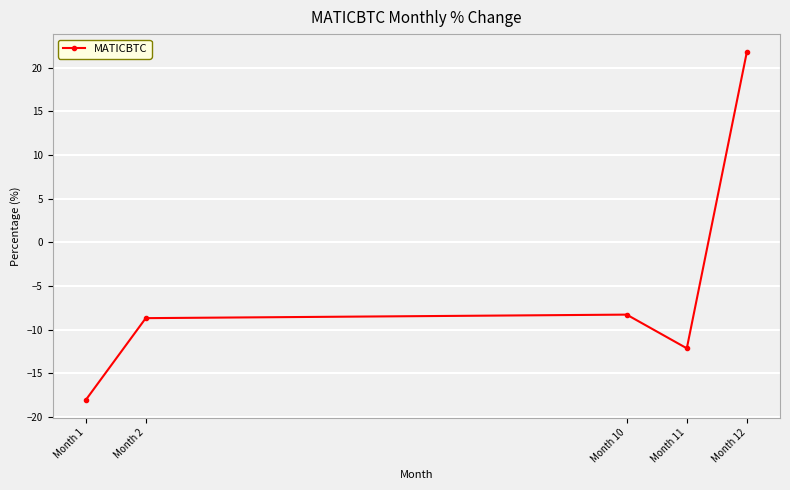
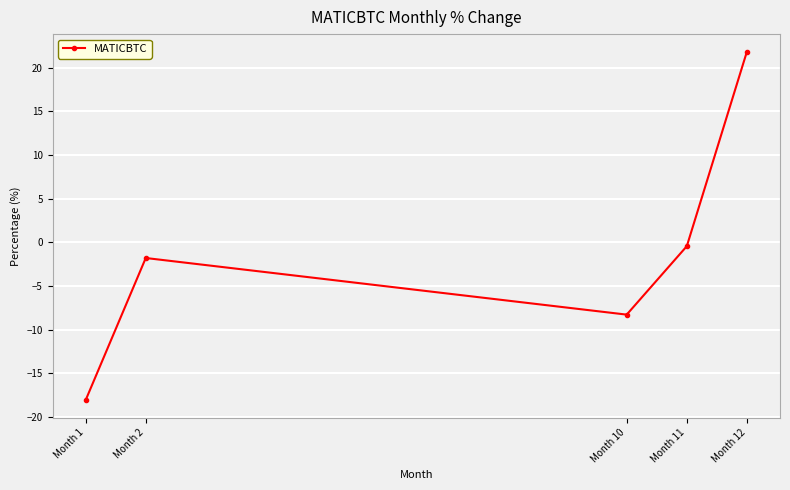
Month 2: -9 -> -2
Month 11: -12 -> 0
